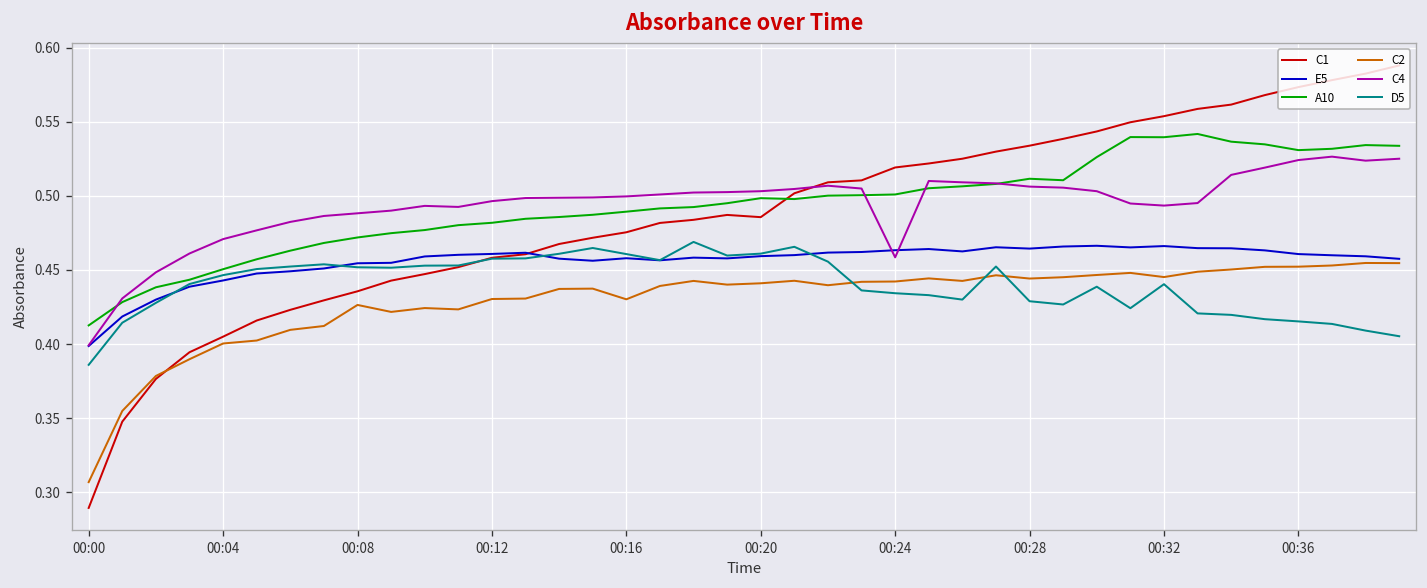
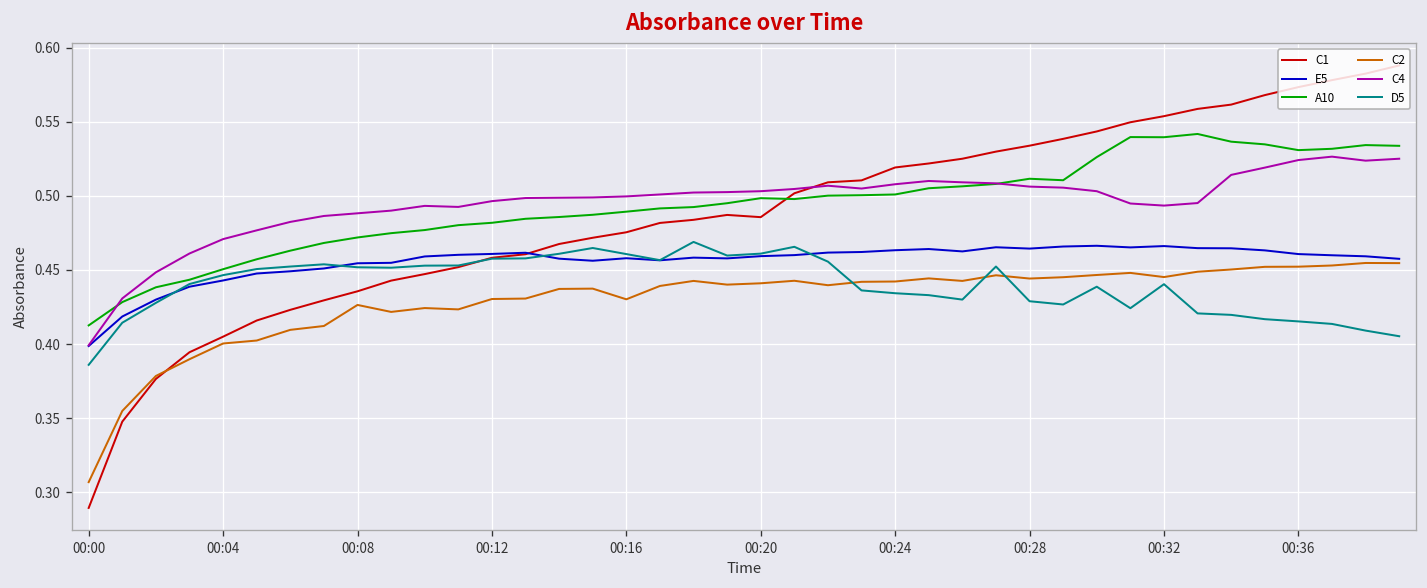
C4, 00:24: 0.459 -> 0.508
